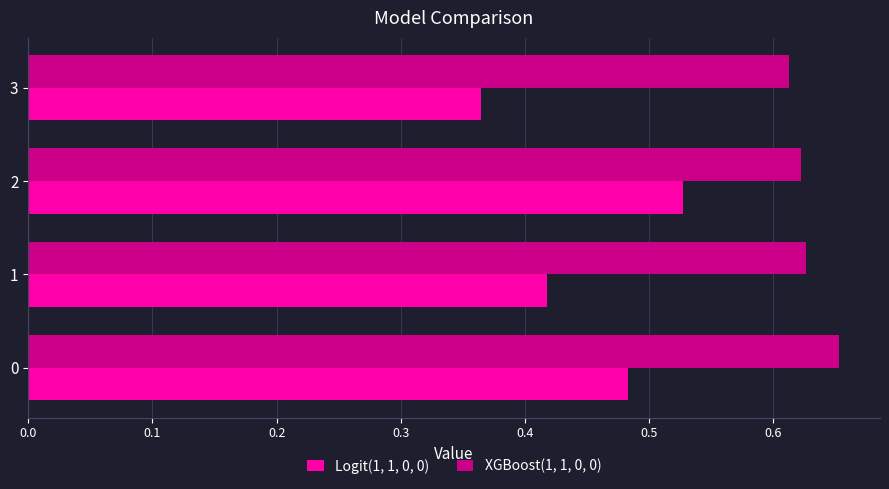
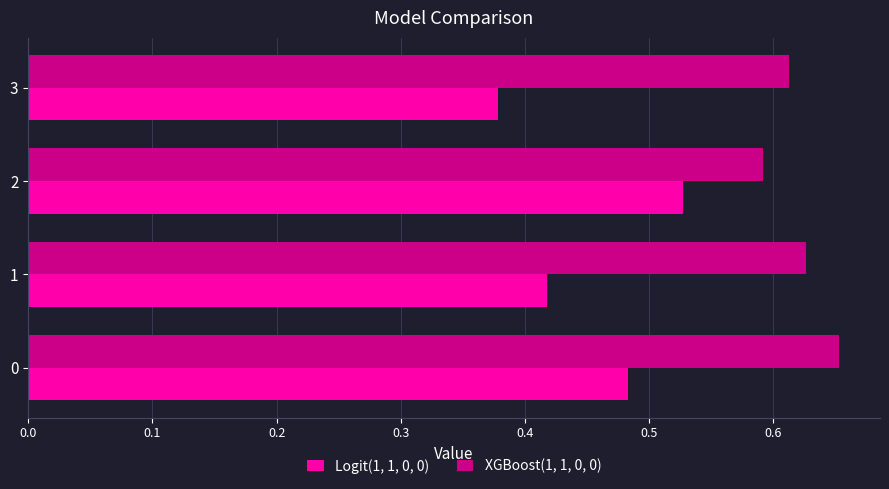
Logit(1, 1, 0, 0), 3: 0.365 -> 0.378
XGBoost(1, 1, 0, 0), 2: 0.622 -> 0.592
